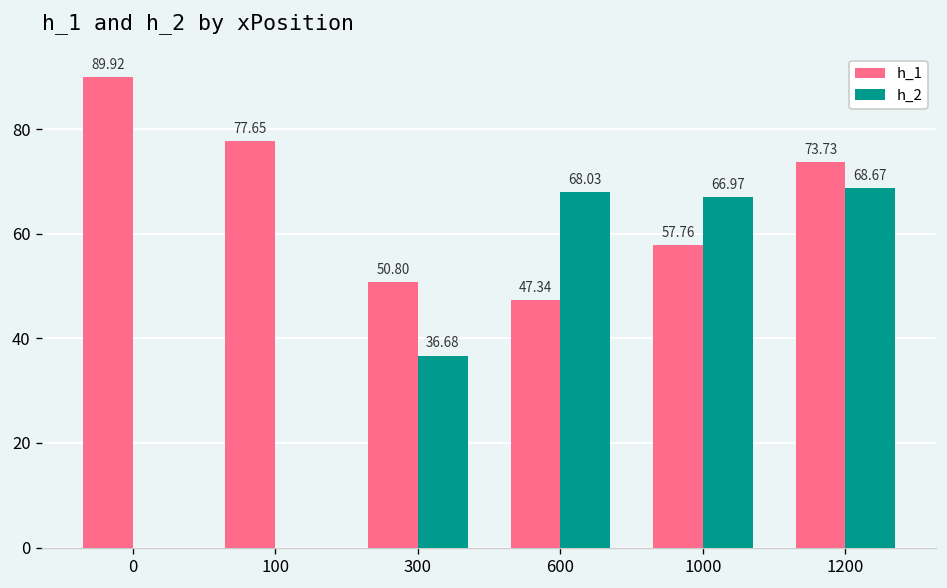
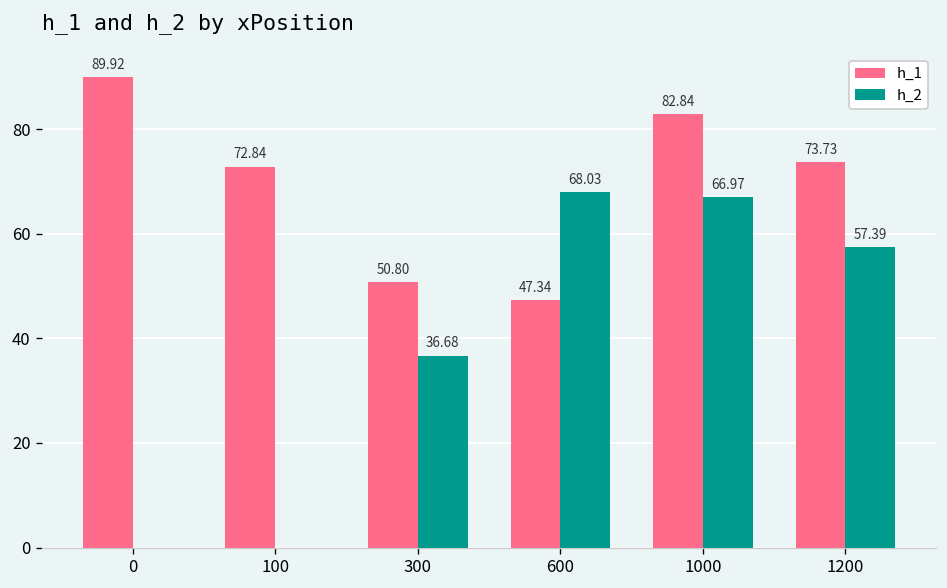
h_1, 100: 77.65 -> 72.84
h_1, 1000: 57.76 -> 82.84
h_2, 1200: 68.67 -> 57.39
